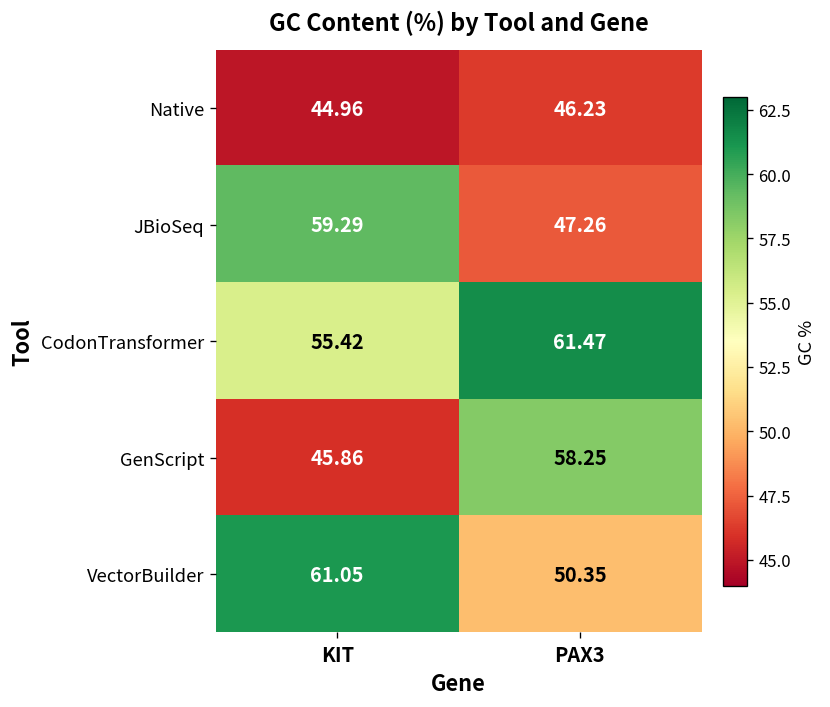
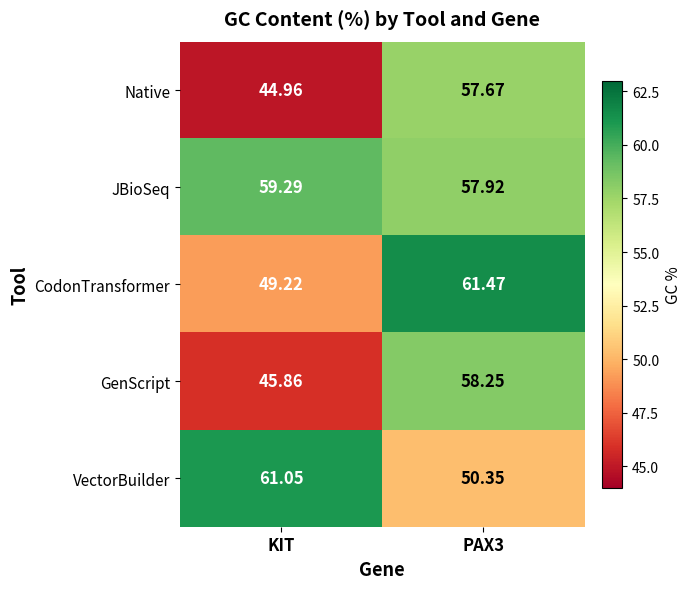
Native, PAX3: 46.23 -> 57.67
JBioSeq, PAX3: 47.26 -> 57.92
CodonTransformer, KIT: 55.42 -> 49.22
